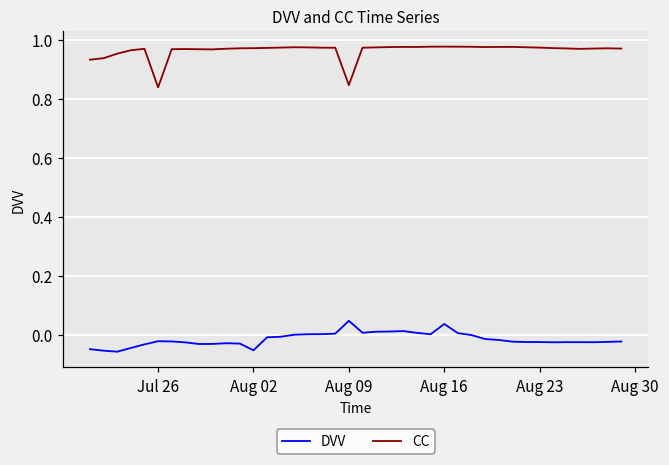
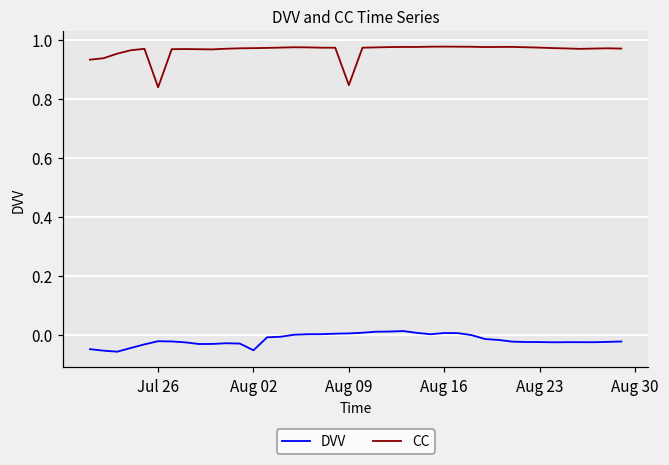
DVV, Aug 09: 0.05 -> 0.00
DVV, Aug 16: 0.04 -> 0.01
